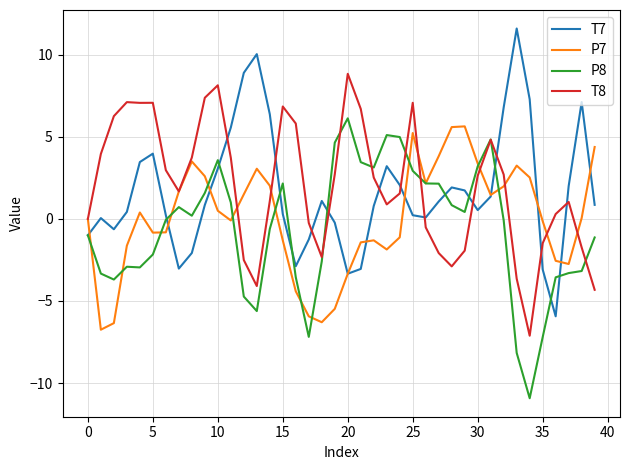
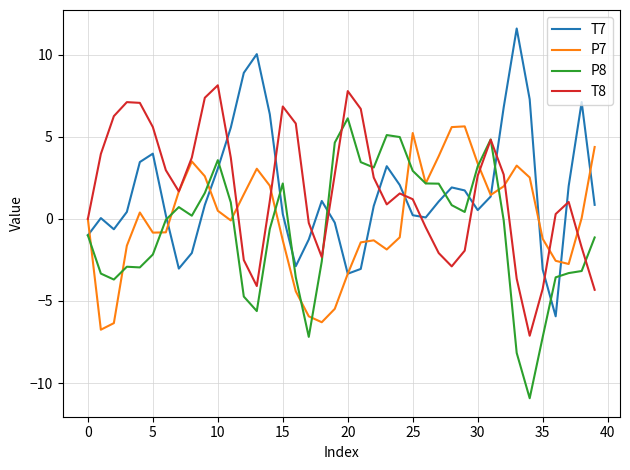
T8, 5: 7.1 -> 5.6
T8, 20: 8.8 -> 7.8
T8, 25: 7.1 -> 1.2
P7, 35: -0.1 -> -1.2
T8, 35: -1.5 -> -4.3
